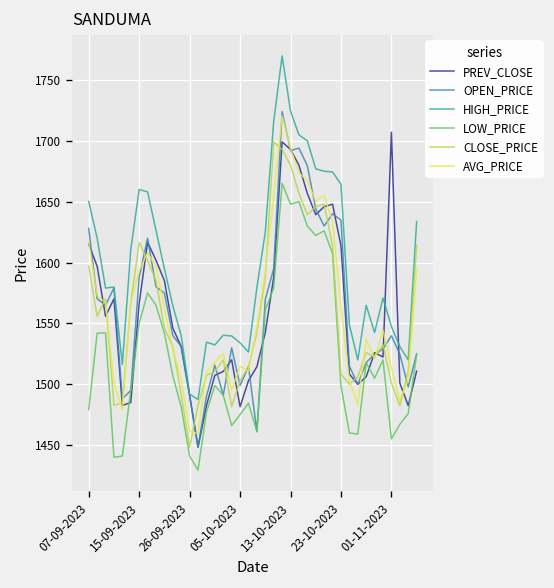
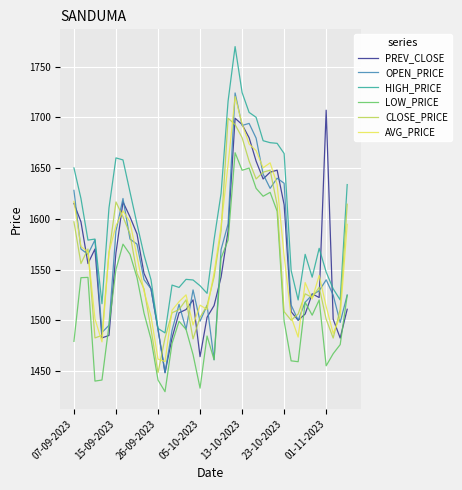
PREV_CLOSE, 05-10-2023: 1482 -> 1464
LOW_PRICE, 05-10-2023: 1475 -> 1433
